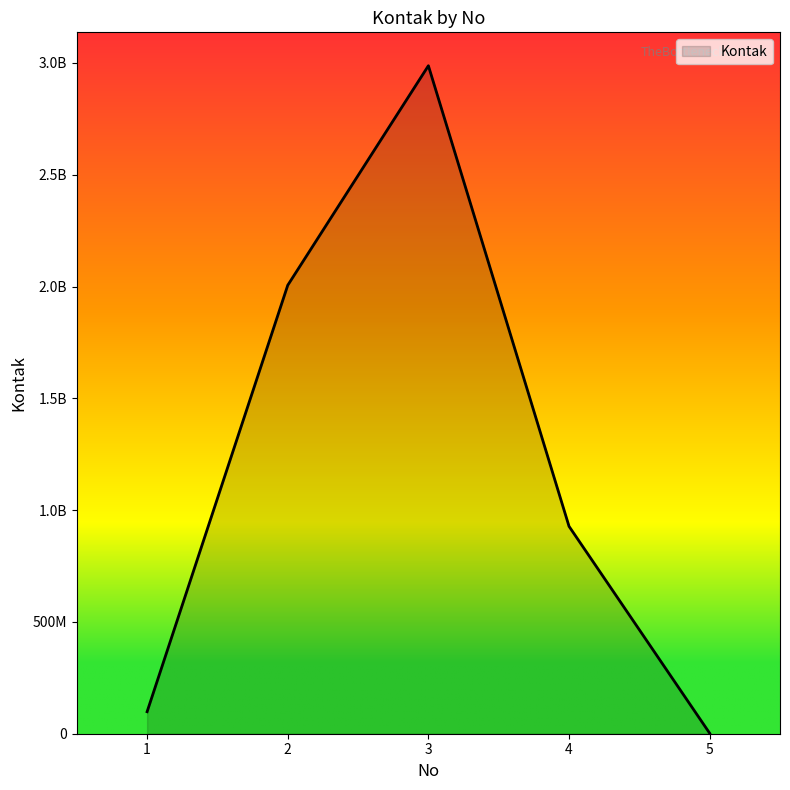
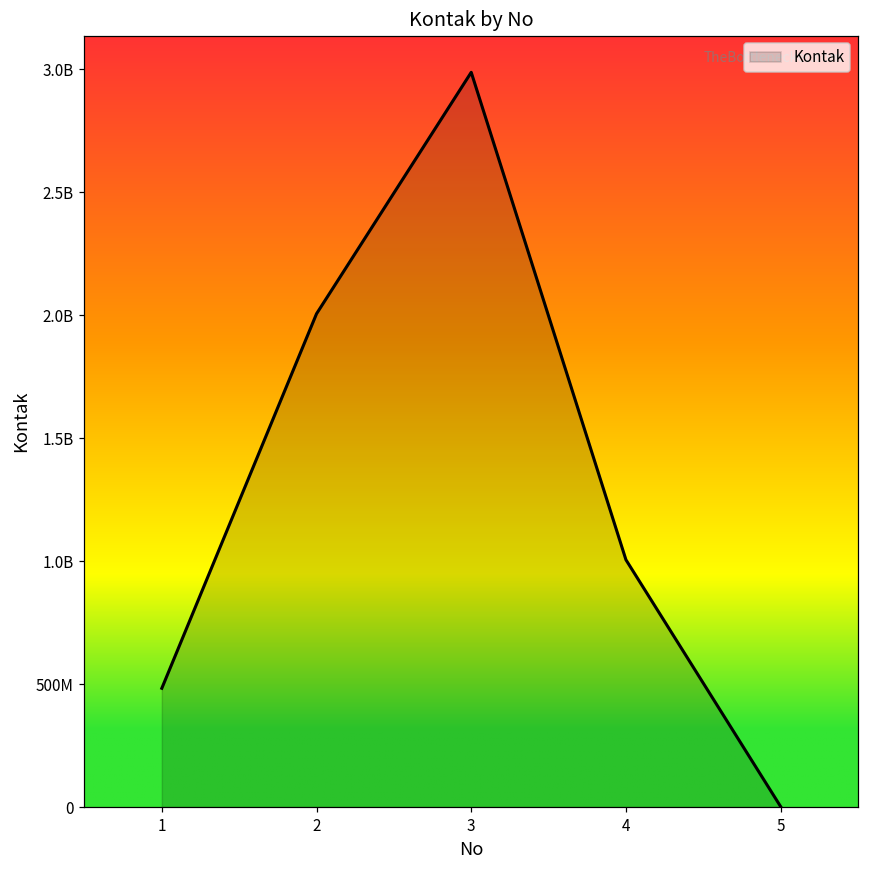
1: 100000000 -> 480000000
4: 930000000 -> 1010000000
